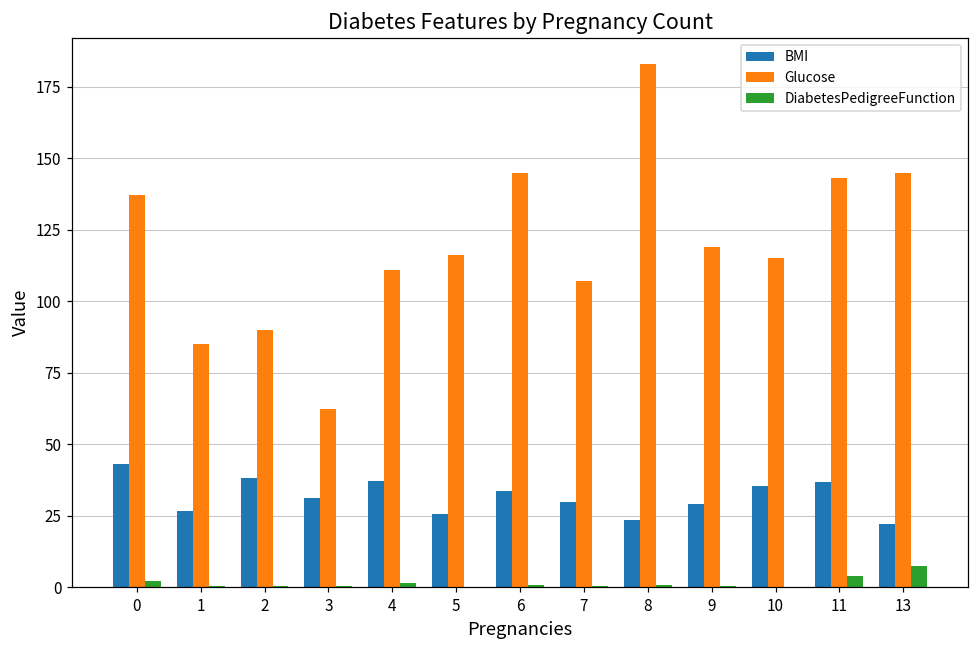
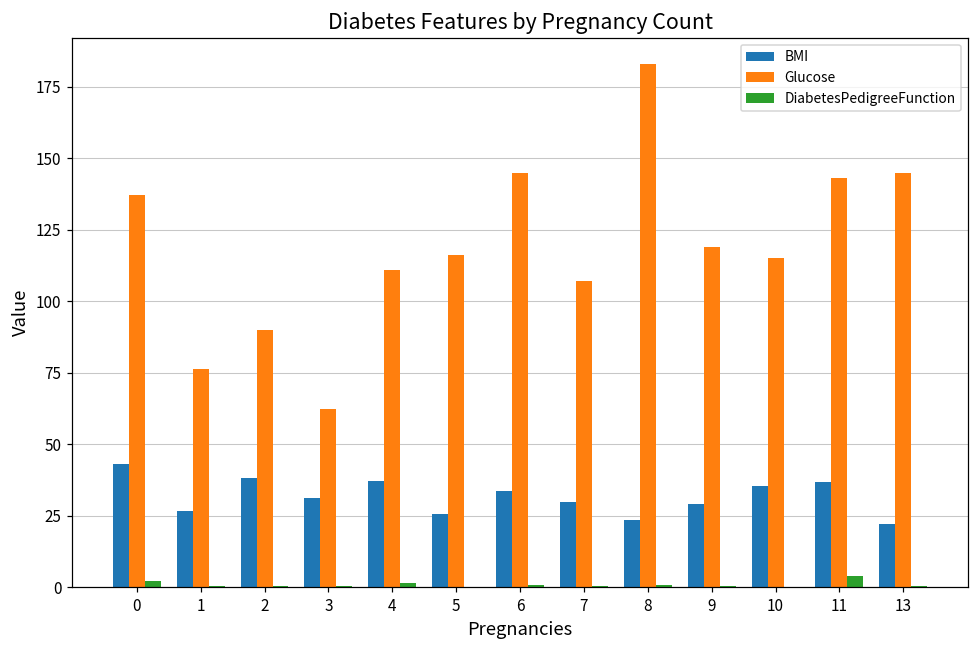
Glucose, 1: 85 -> 76
DiabetesPedigreeFunction, 13: 7 -> 0
